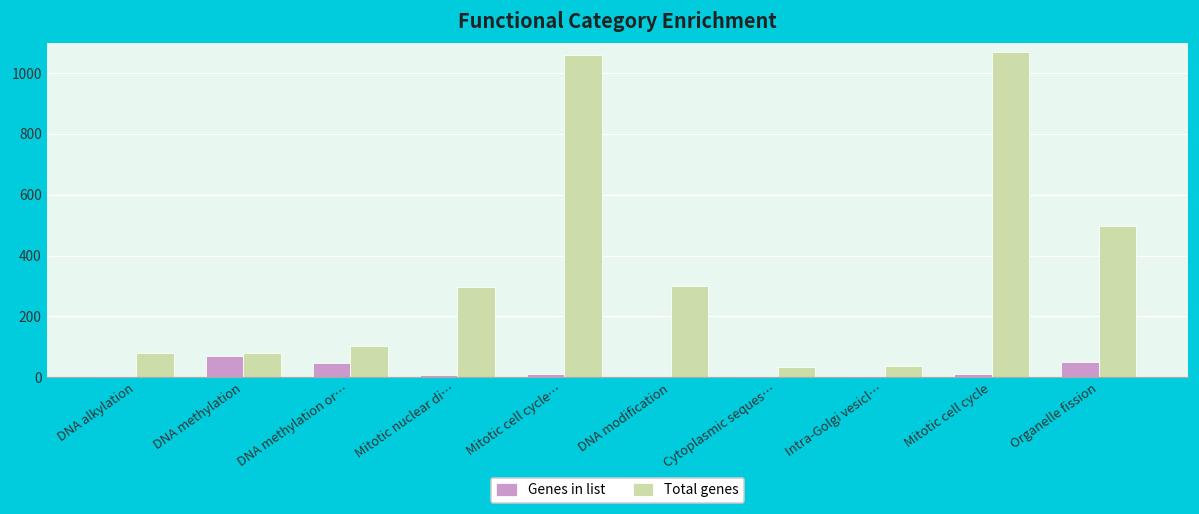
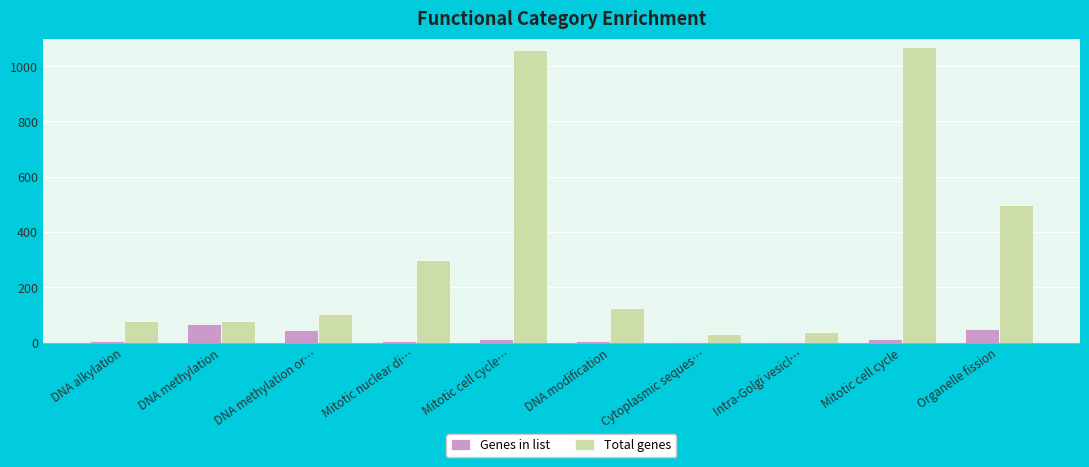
Total genes, DNA modification: 300 -> 120
